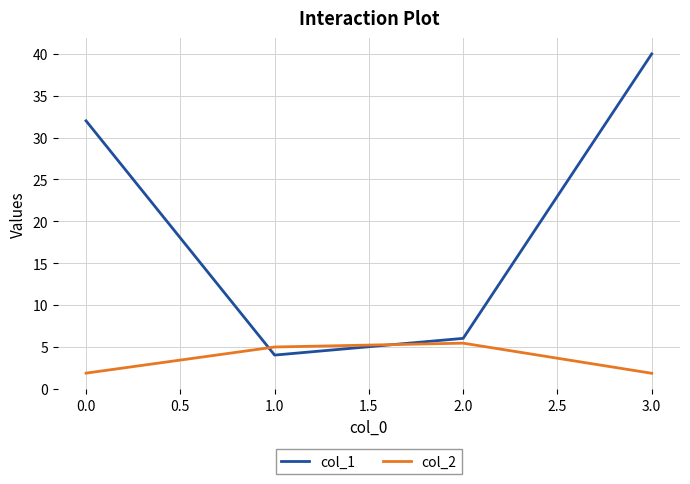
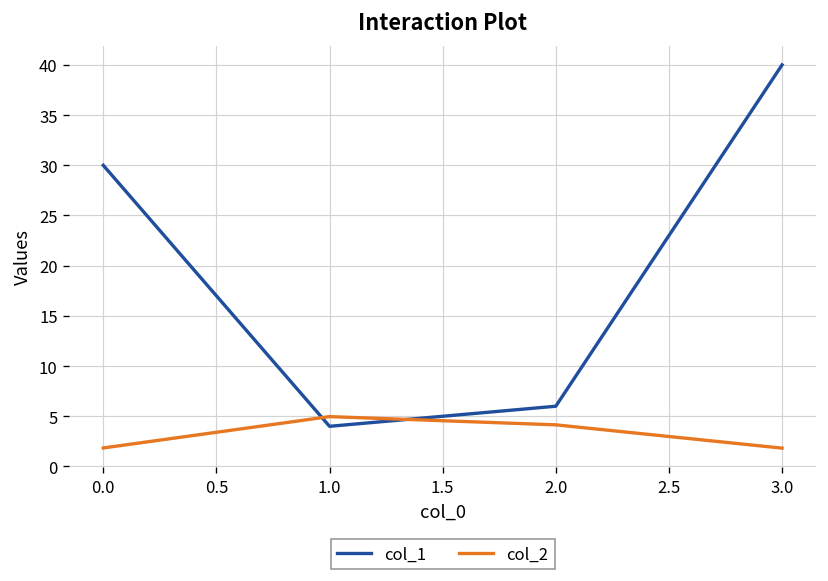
col_1, 0.0: 32 -> 30
col_2, 2.0: 5 -> 4
